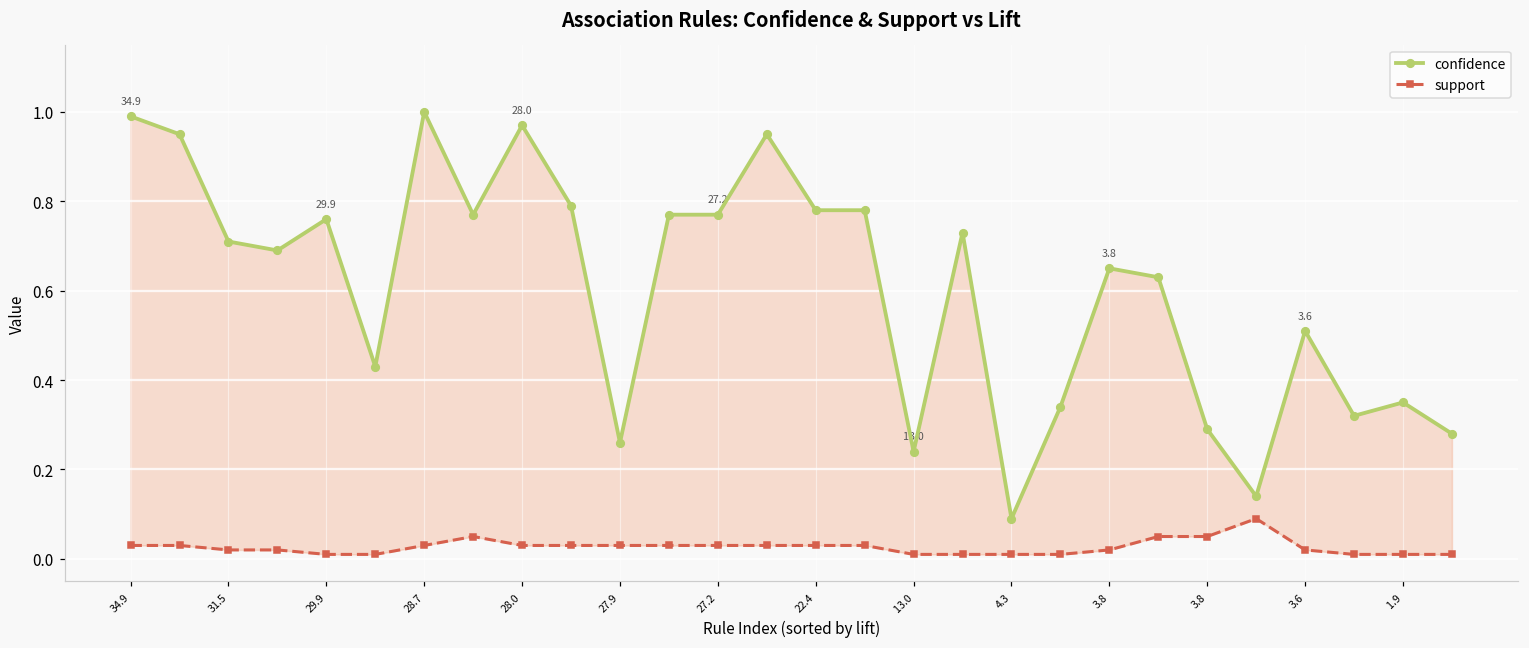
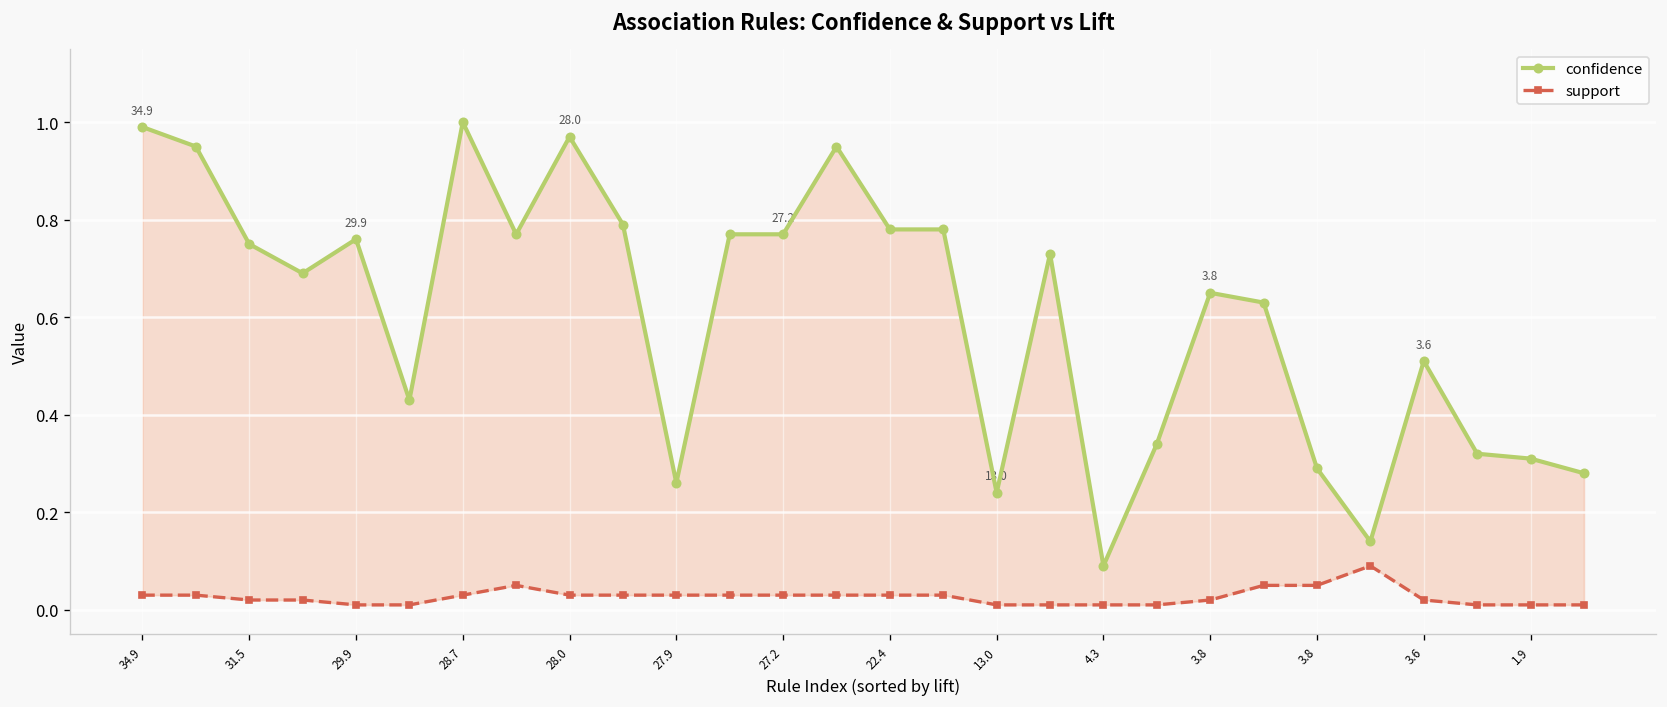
confidence, 31.5: 0.71 -> 0.75
confidence, 1.9: 0.35 -> 0.31
